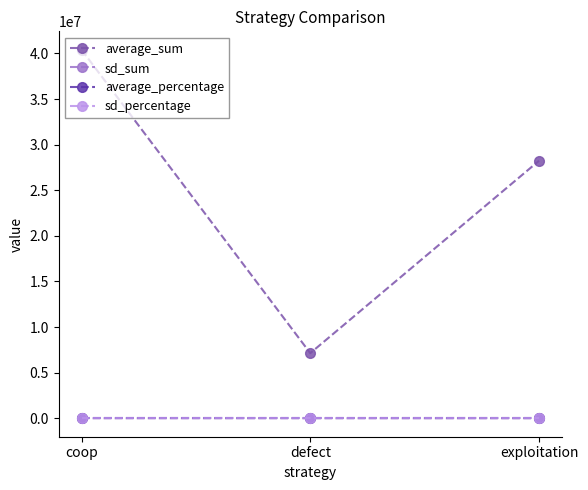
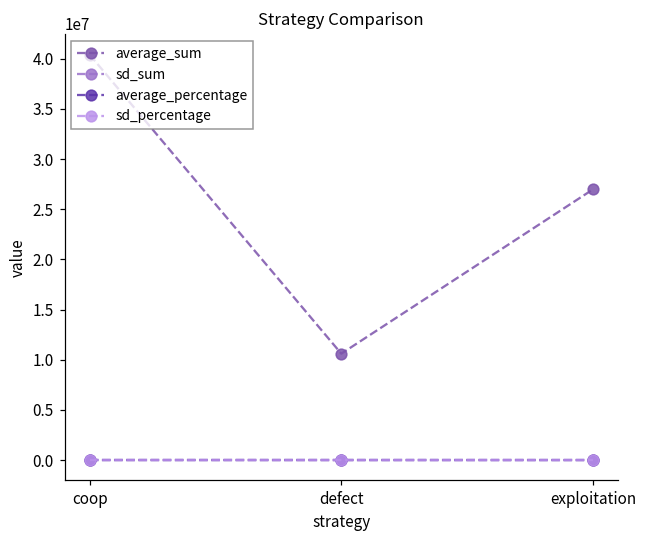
average_sum, defect: 7000000 -> 11000000
average_sum, exploitation: 28000000 -> 27000000
